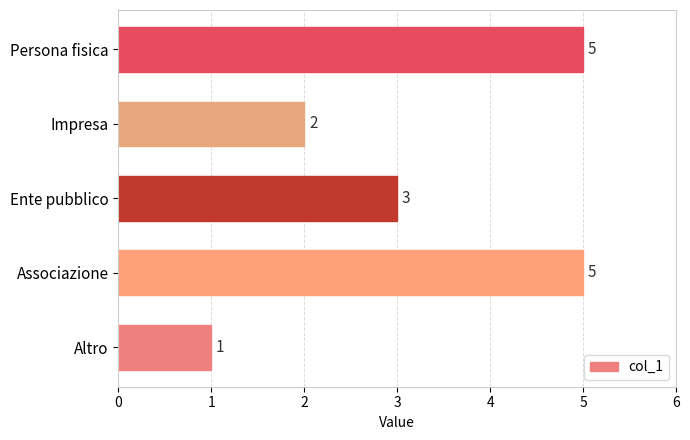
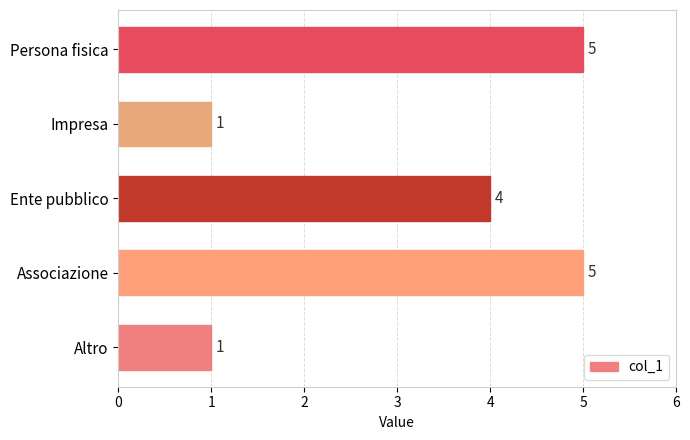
Impresa: 2 -> 1
Ente pubblico: 3 -> 4
